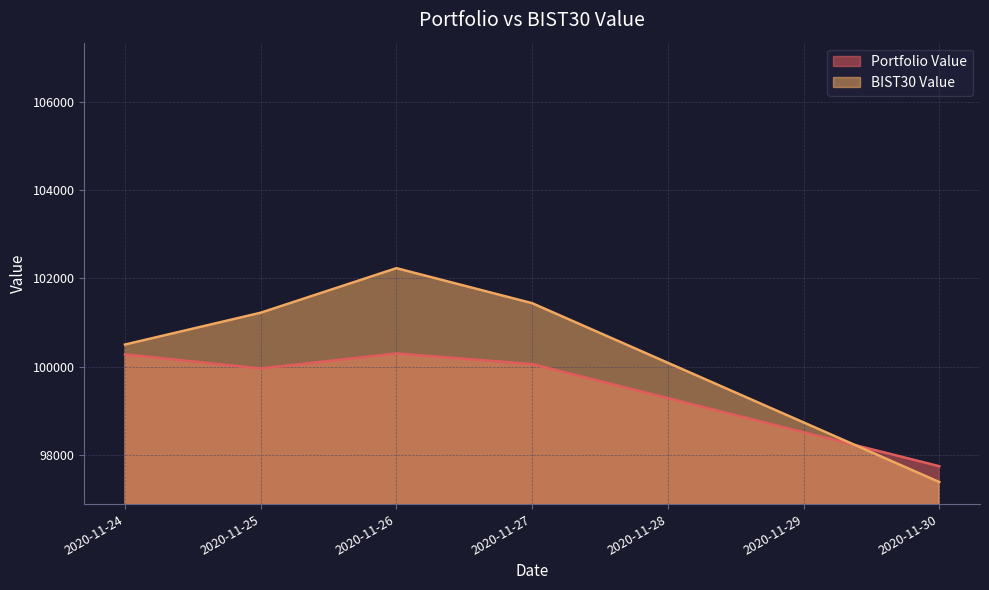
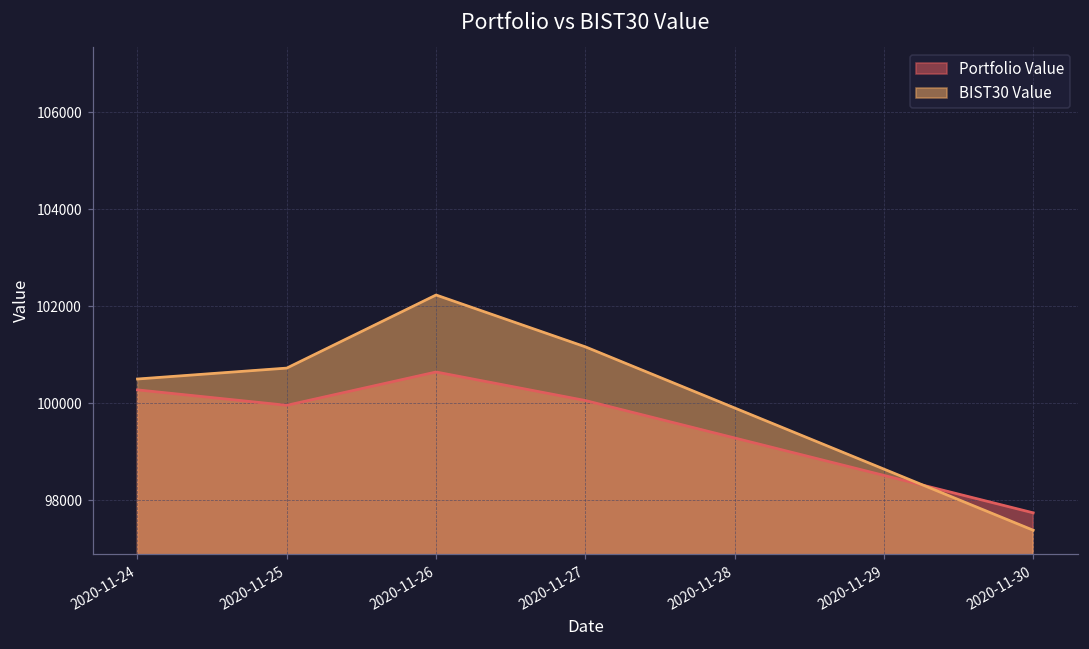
BIST30 Value, 2020-11-25: 101200 -> 100700
Portfolio Value, 2020-11-26: 100300 -> 100600
BIST30 Value, 2020-11-27: 101400 -> 101200
